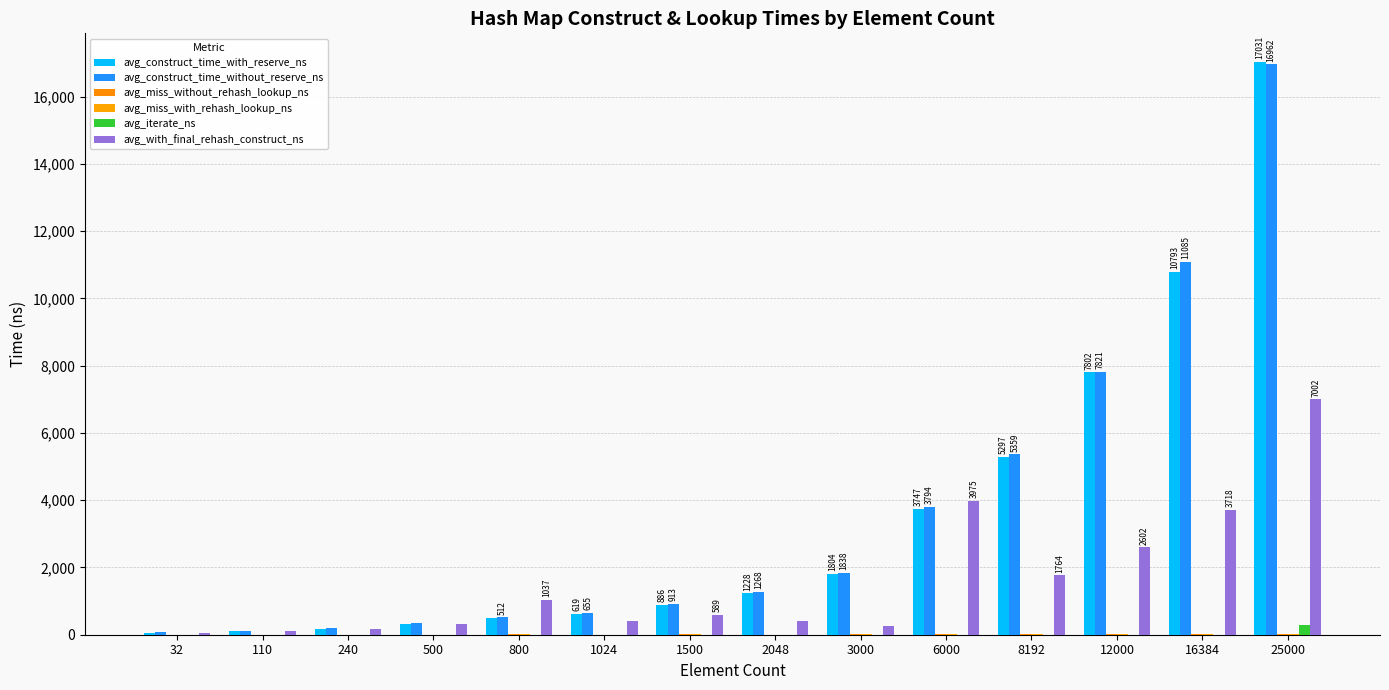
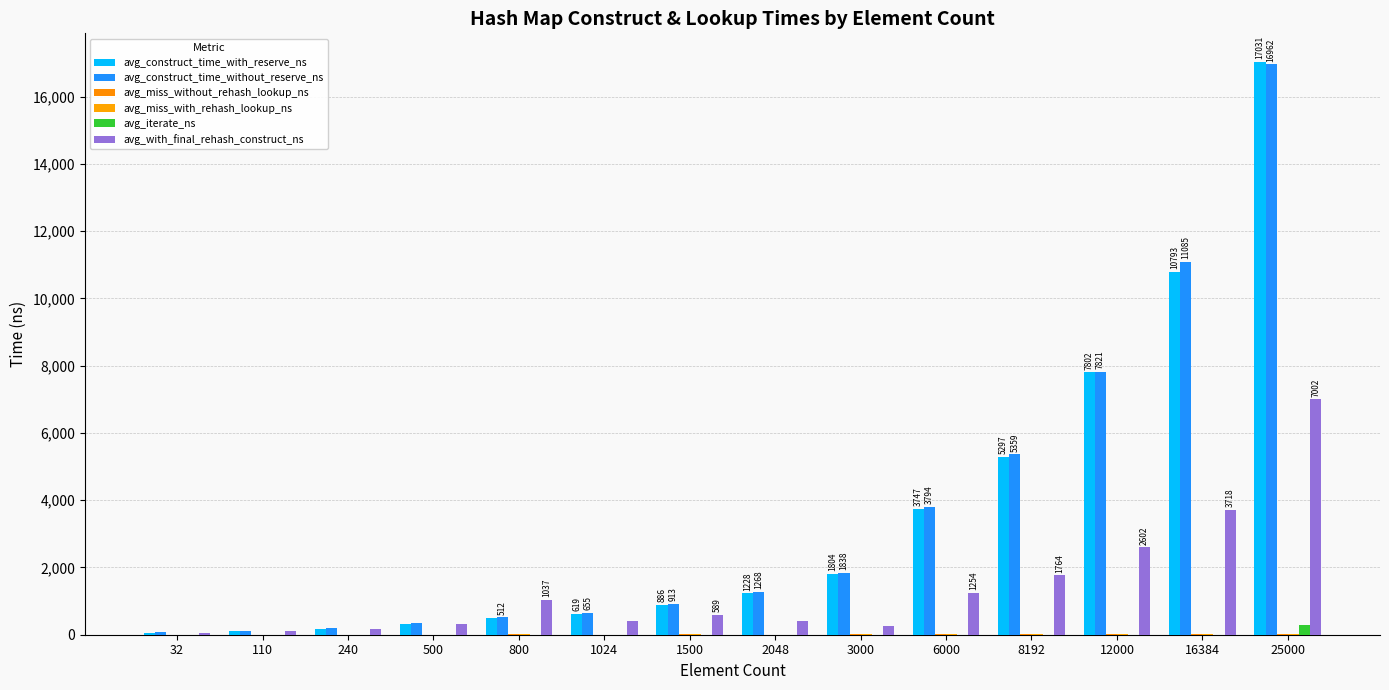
avg_with_final_rehash_construct_ns, 6000: 3975 -> 1254
